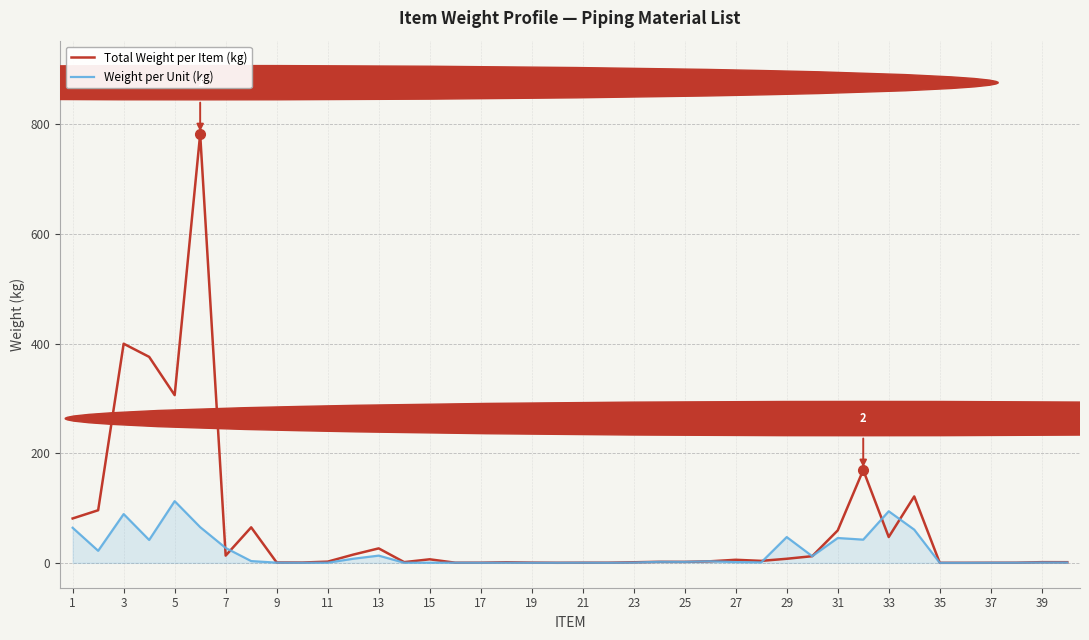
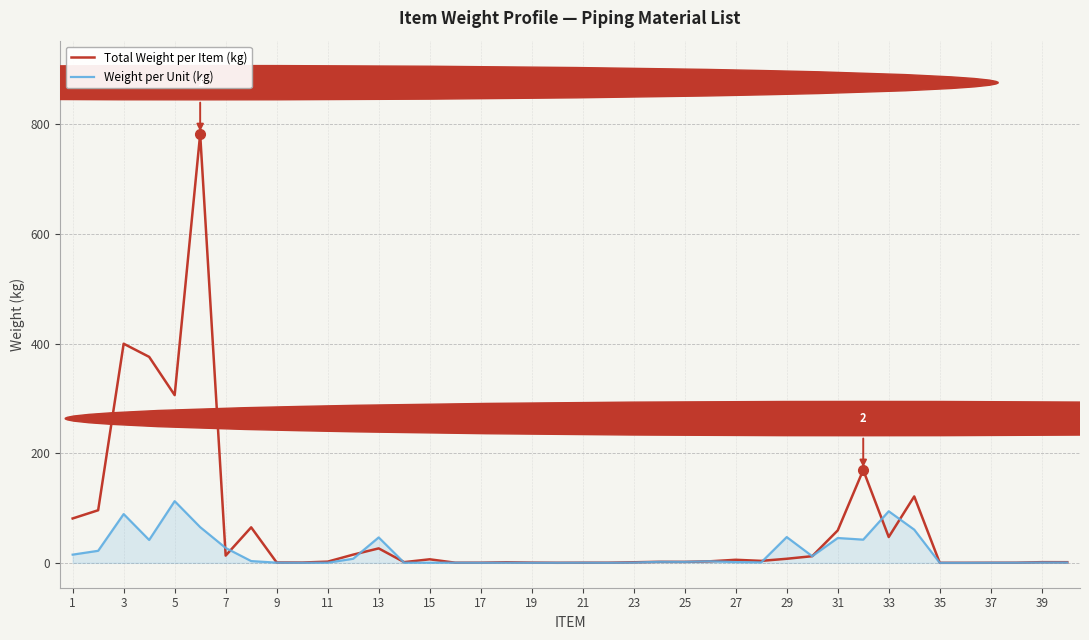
Weight per Unit (kg), 1: 60 -> 20
Weight per Unit (kg), 13: 10 -> 50
